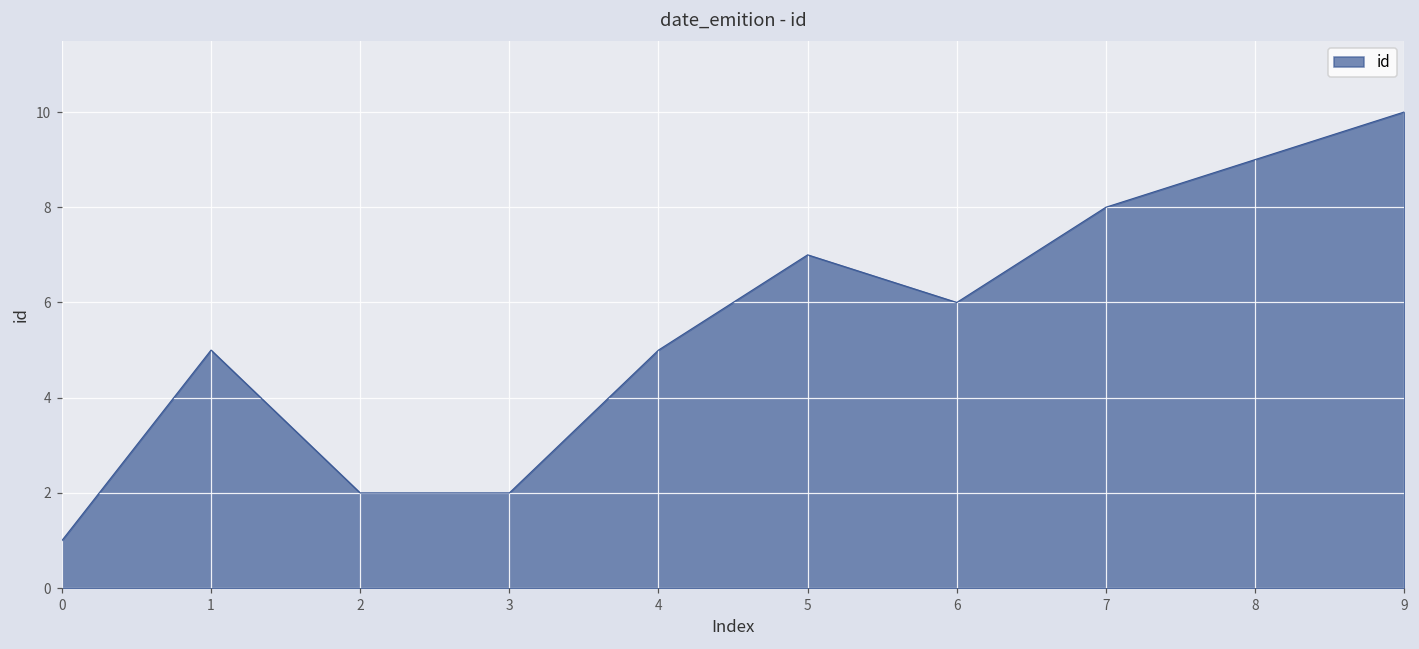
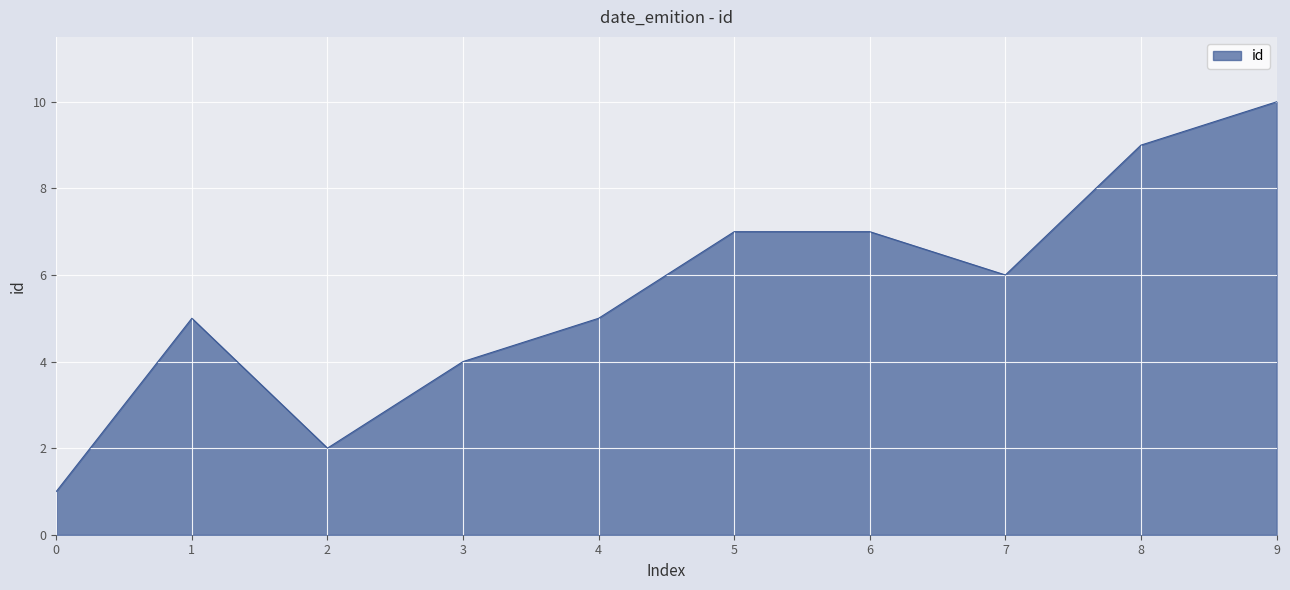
3: 2 -> 4
6: 6 -> 7
7: 8 -> 6
